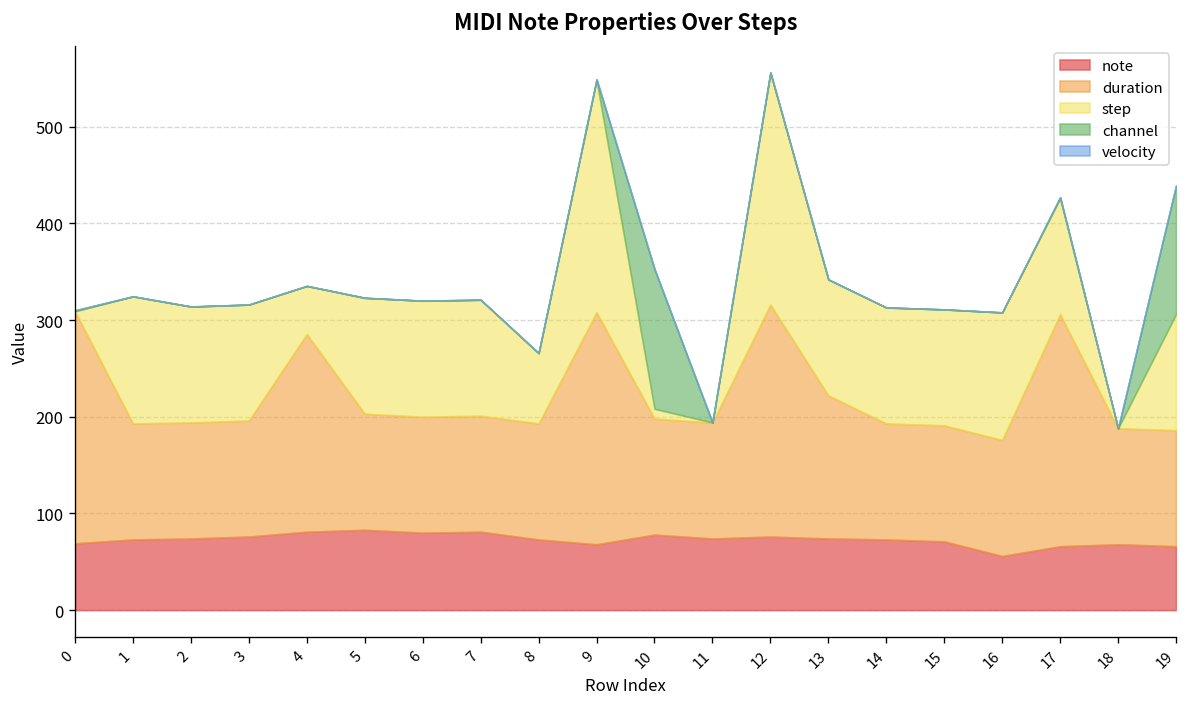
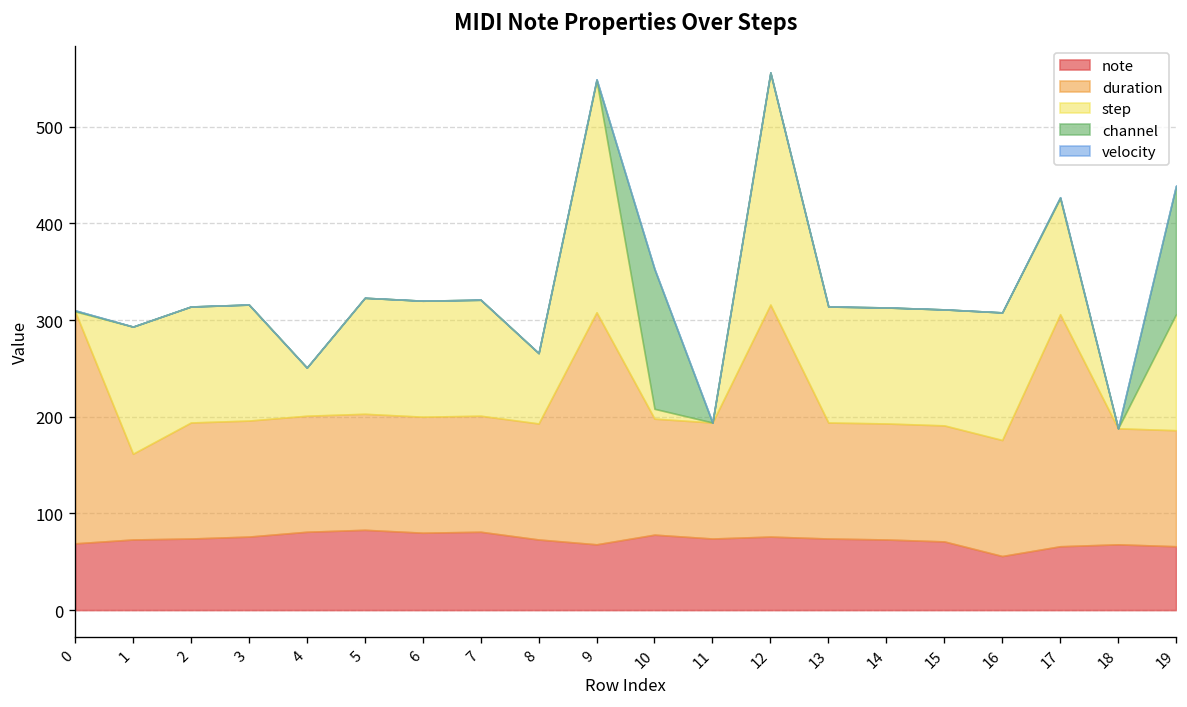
duration, 1: 120 -> 90
duration, 4: 200 -> 120
duration, 13: 150 -> 120
